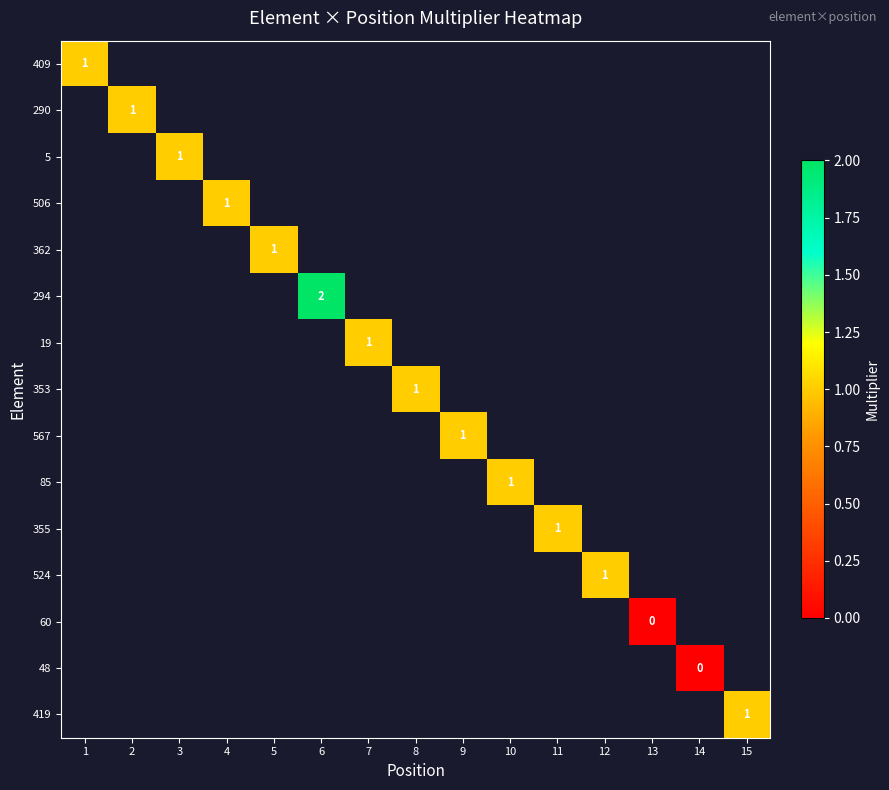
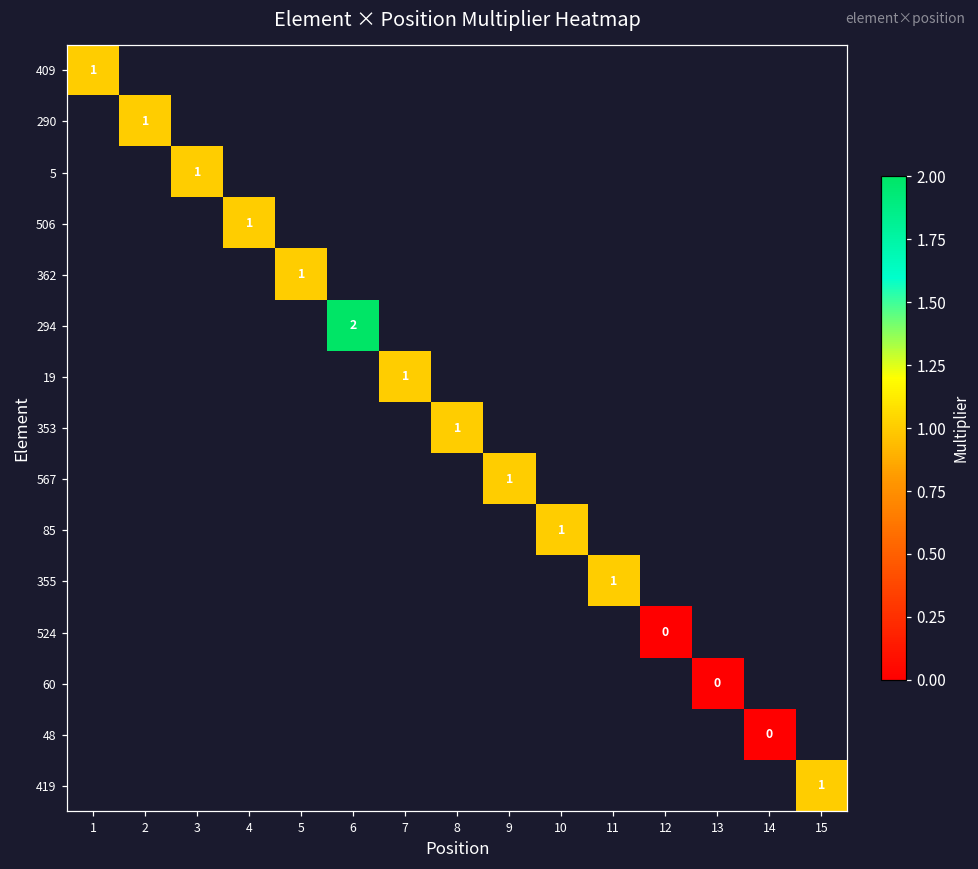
524, 12: 1 -> 0
